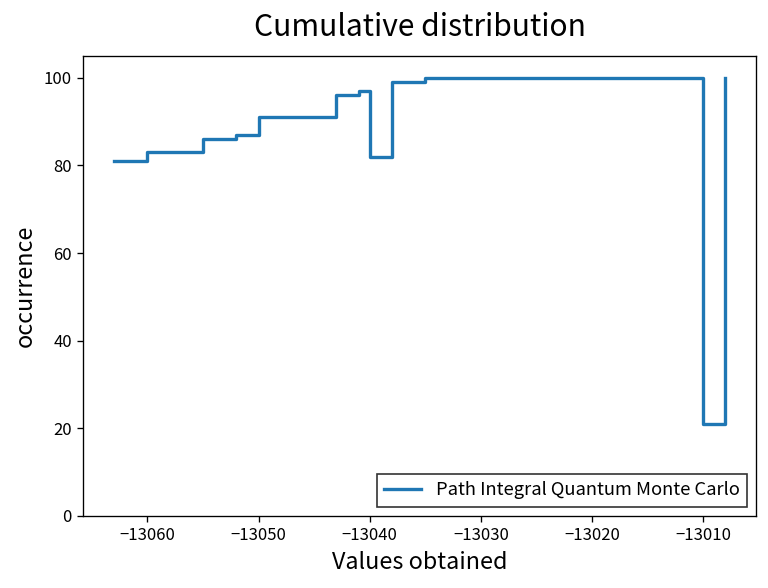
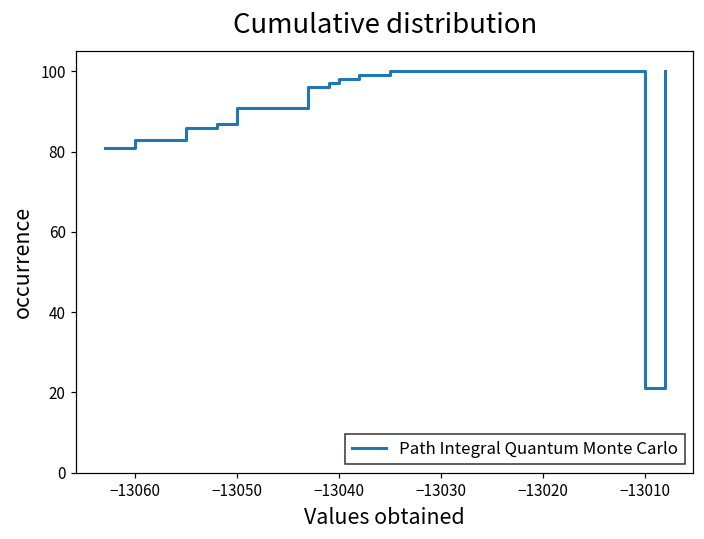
−13040: 82 -> 98
